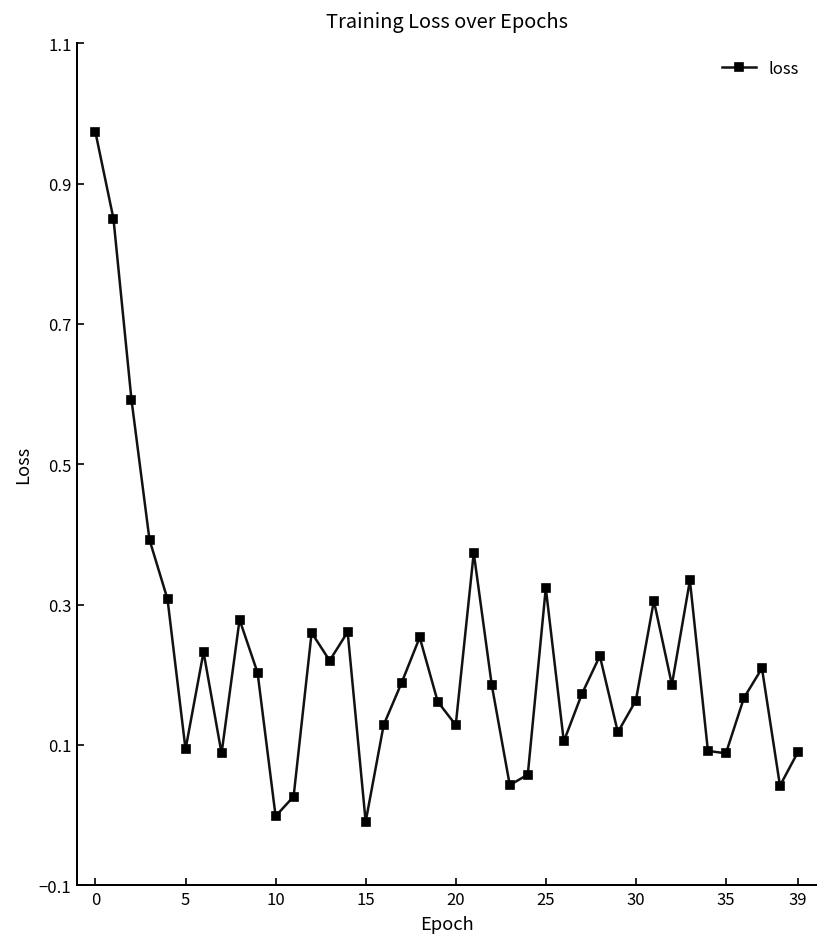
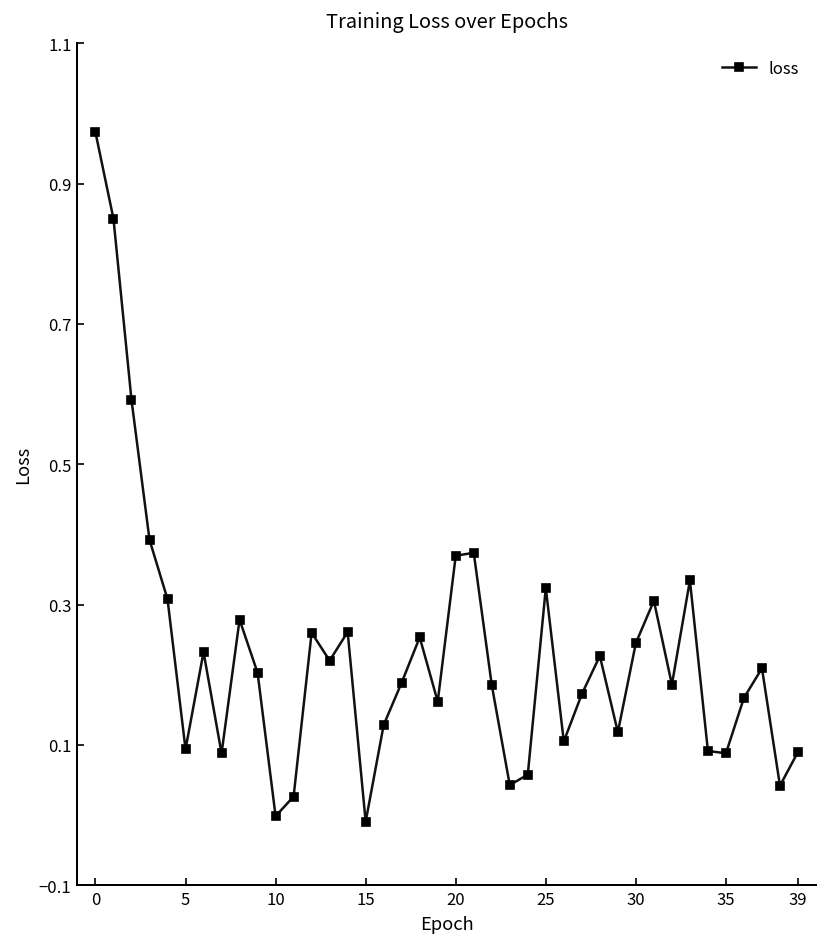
20: 0.13 -> 0.37
30: 0.16 -> 0.25
